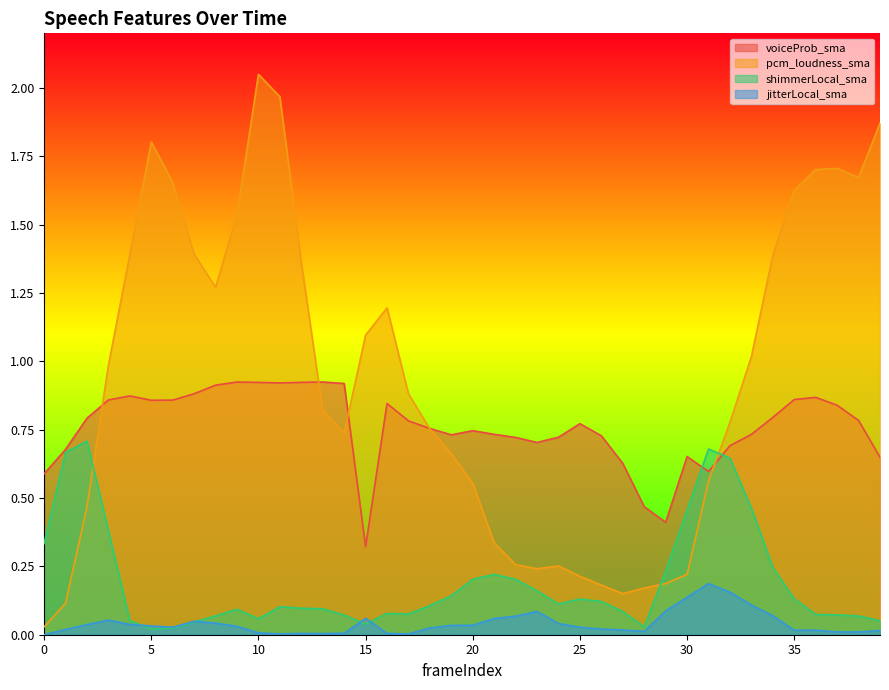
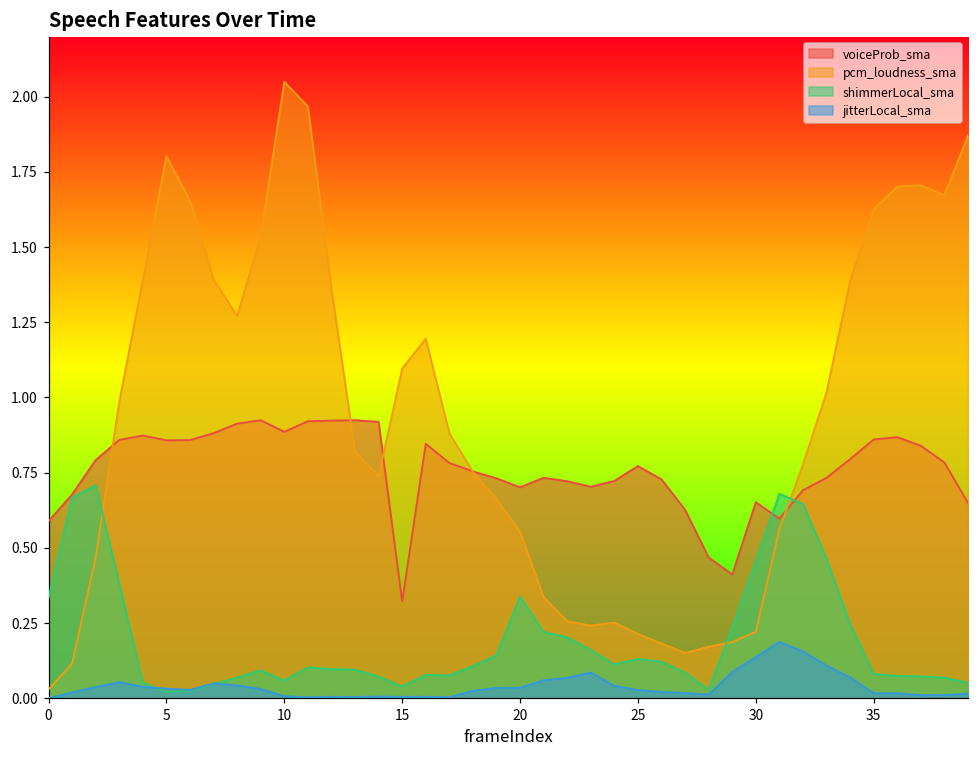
voiceProb_sma, 10: 0.92 -> 0.89
jitterLocal_sma, 15: 0.06 -> 0.00
voiceProb_sma, 20: 0.75 -> 0.70
shimmerLocal_sma, 20: 0.20 -> 0.34
shimmerLocal_sma, 35: 0.13 -> 0.08
